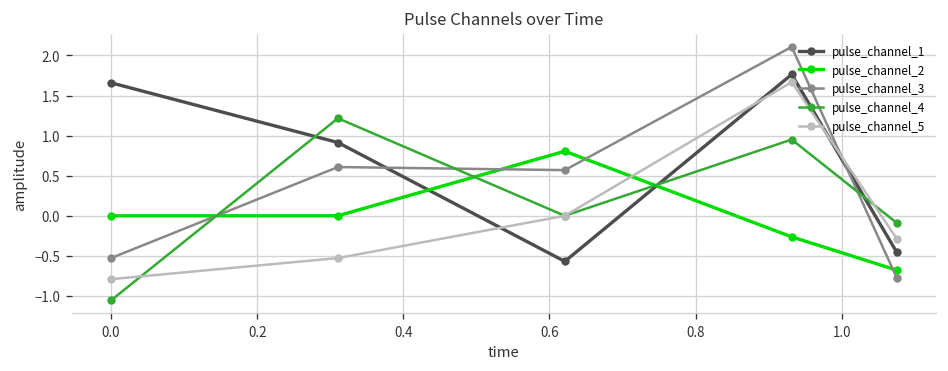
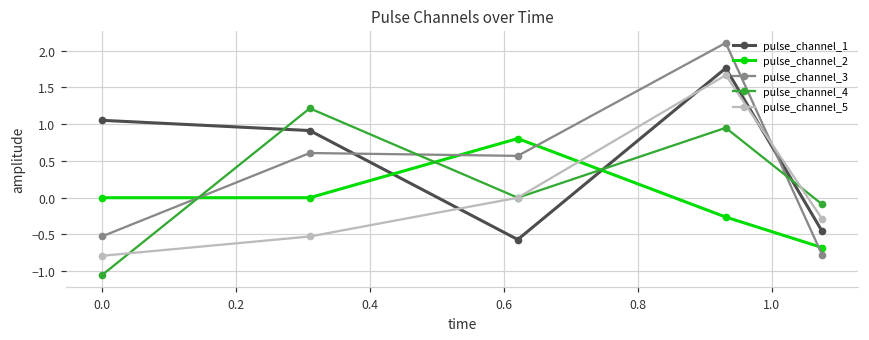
pulse_channel_1, 0.0: 1.7 -> 1.1
